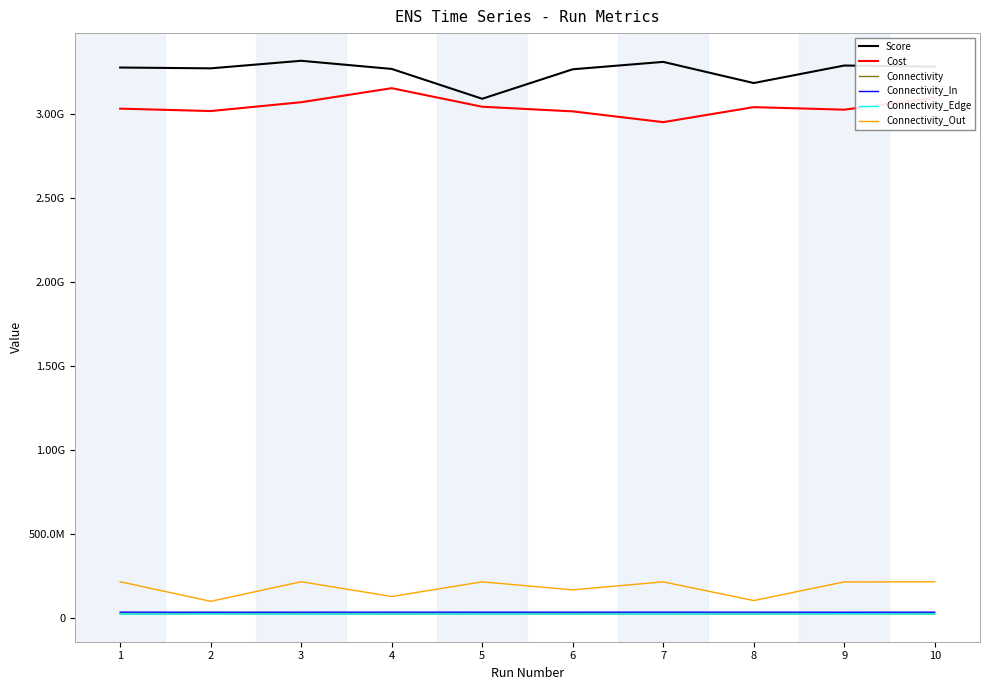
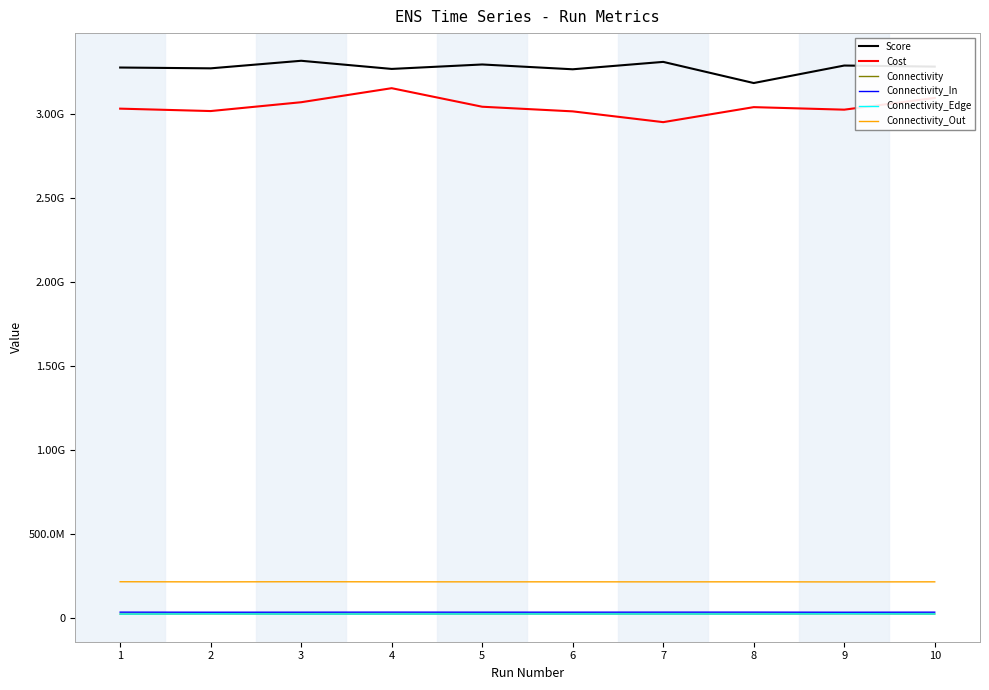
Connectivity_Out, 2: 100000000 -> 220000000
Connectivity_Out, 4: 130000000 -> 220000000
Score, 5: 3090000000 -> 3300000000
Connectivity_Out, 6: 170000000 -> 220000000
Connectivity_Out, 8: 100000000 -> 220000000
